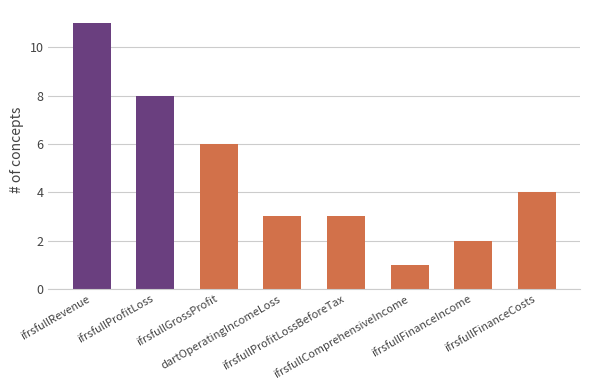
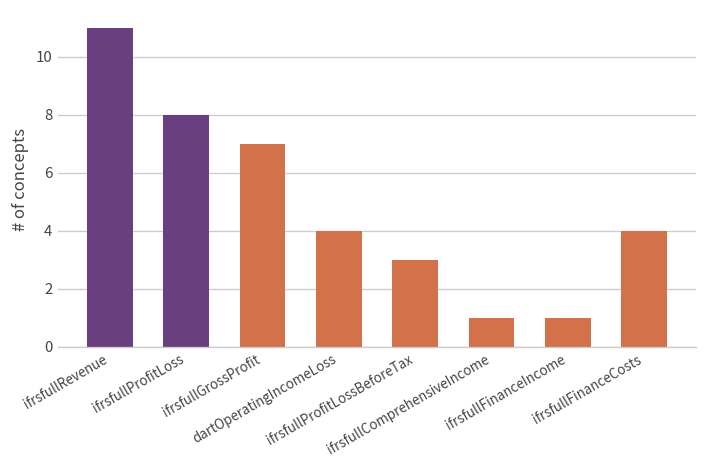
ifrsfullGrossProfit: 6 -> 7
dartOperatingIncomeLoss: 3 -> 4
ifrsfullFinanceIncome: 2 -> 1
